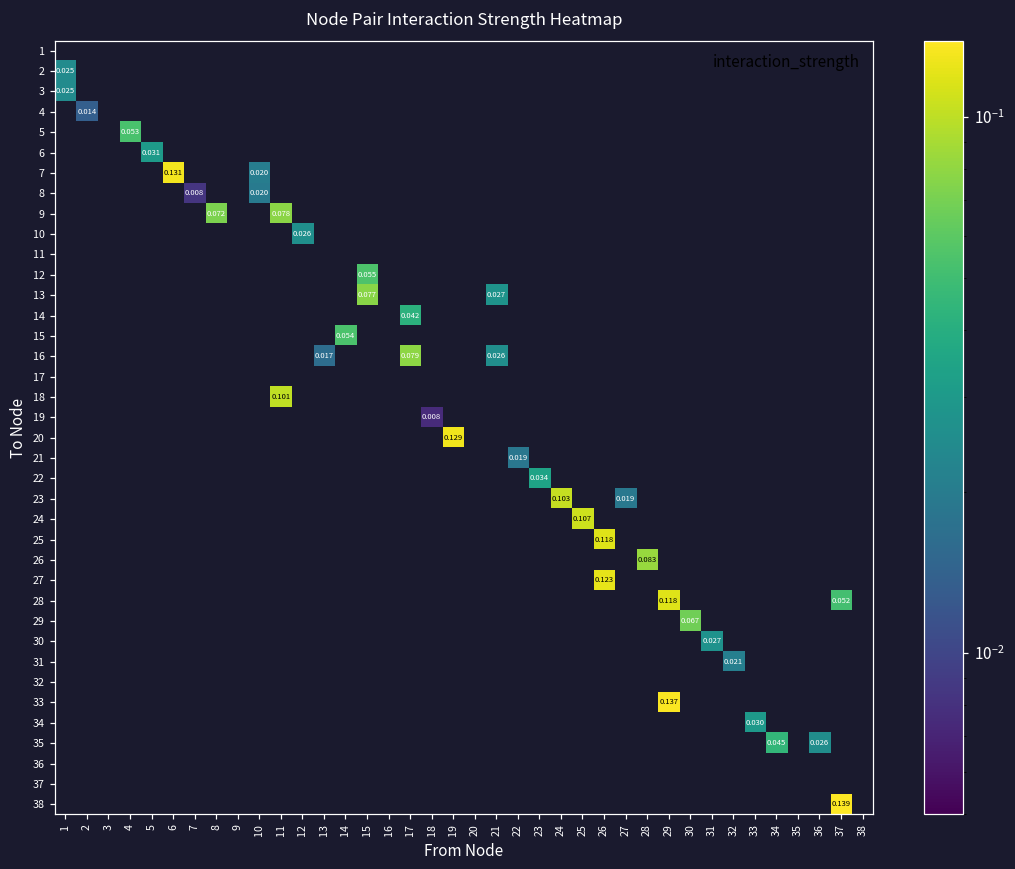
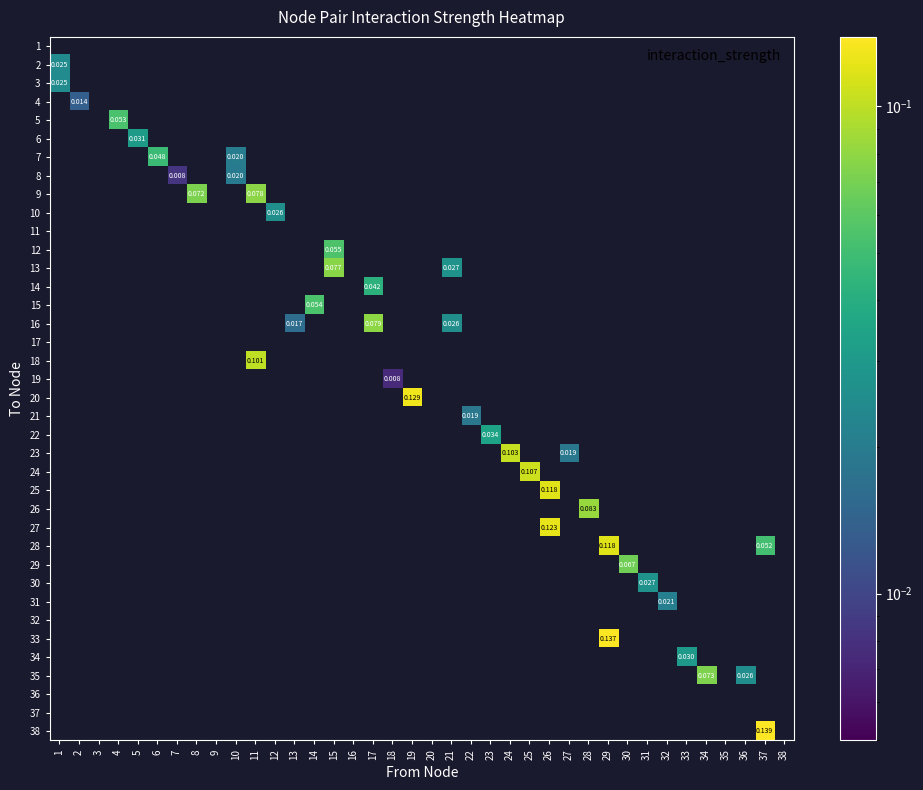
7, 6: 0.131 -> 0.048
35, 34: 0.045 -> 0.073
